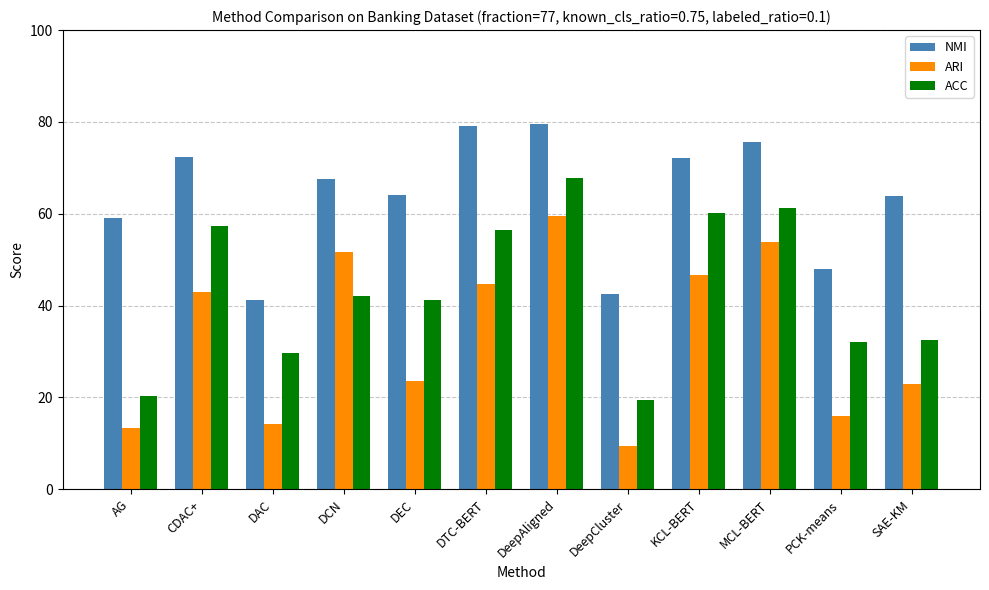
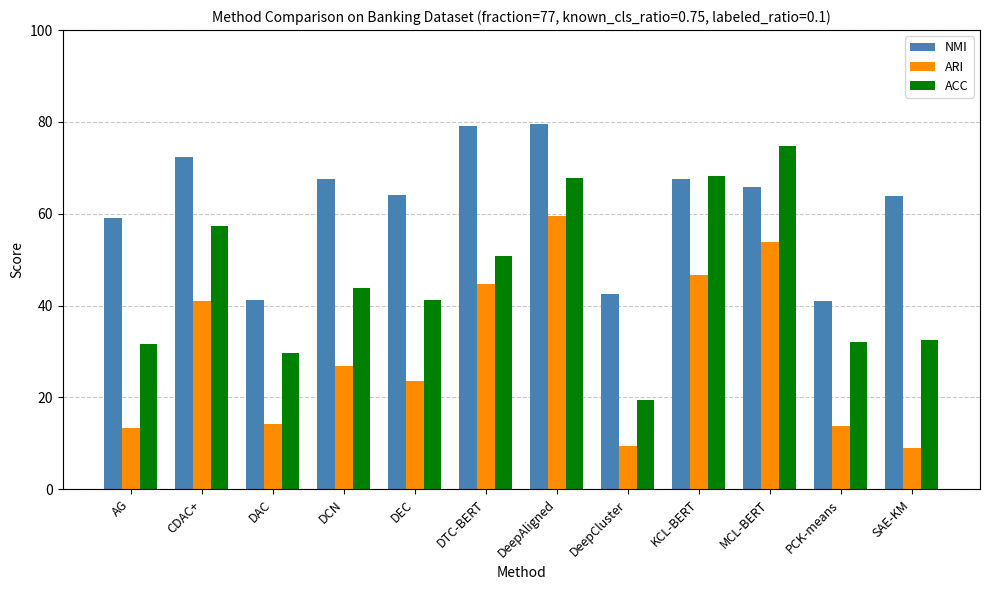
ACC, AG: 20 -> 32
ARI, CDAC+: 43 -> 41
ARI, DCN: 52 -> 27
ACC, DCN: 42 -> 44
ACC, DTC-BERT: 57 -> 51
NMI, KCL-BERT: 72 -> 67
ACC, KCL-BERT: 60 -> 68
NMI, MCL-BERT: 76 -> 66
ACC, MCL-BERT: 61 -> 75
NMI, PCK-means: 48 -> 41
ARI, PCK-means: 16 -> 14
ARI, SAE-KM: 23 -> 9
